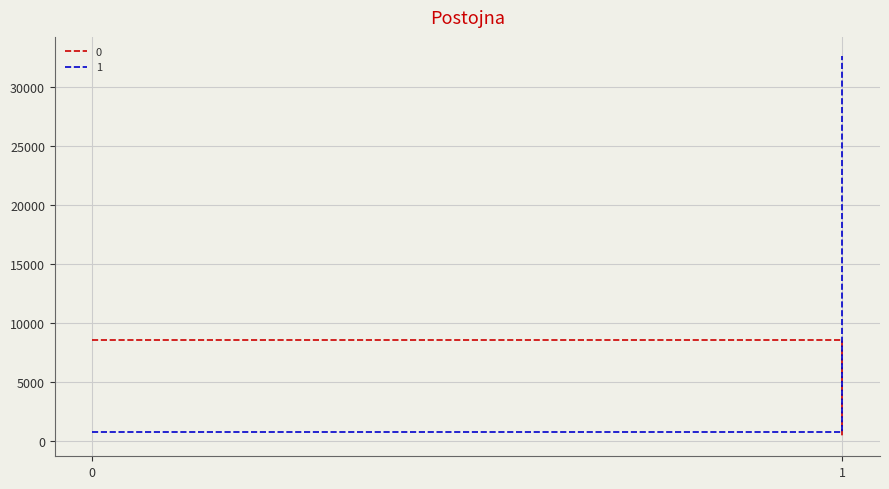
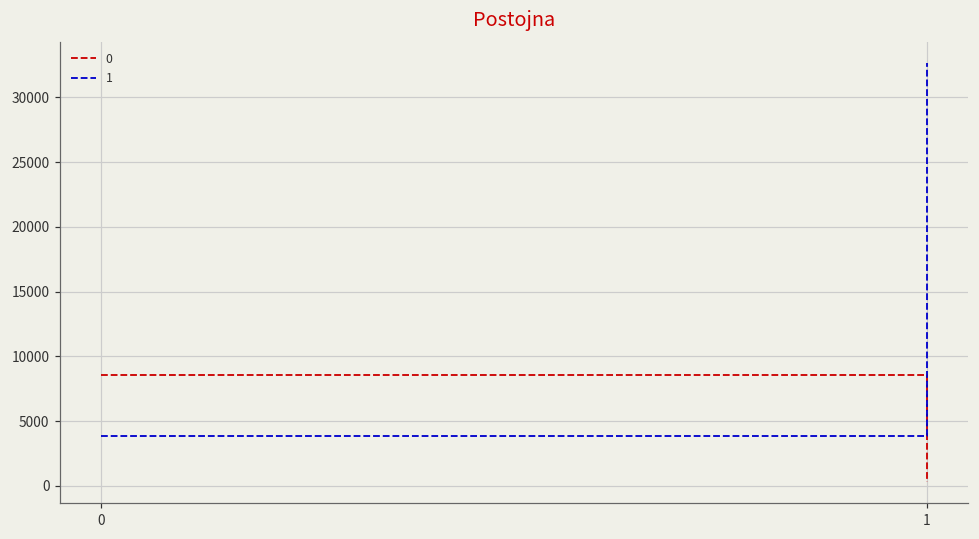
1, 0: 800 -> 3800
